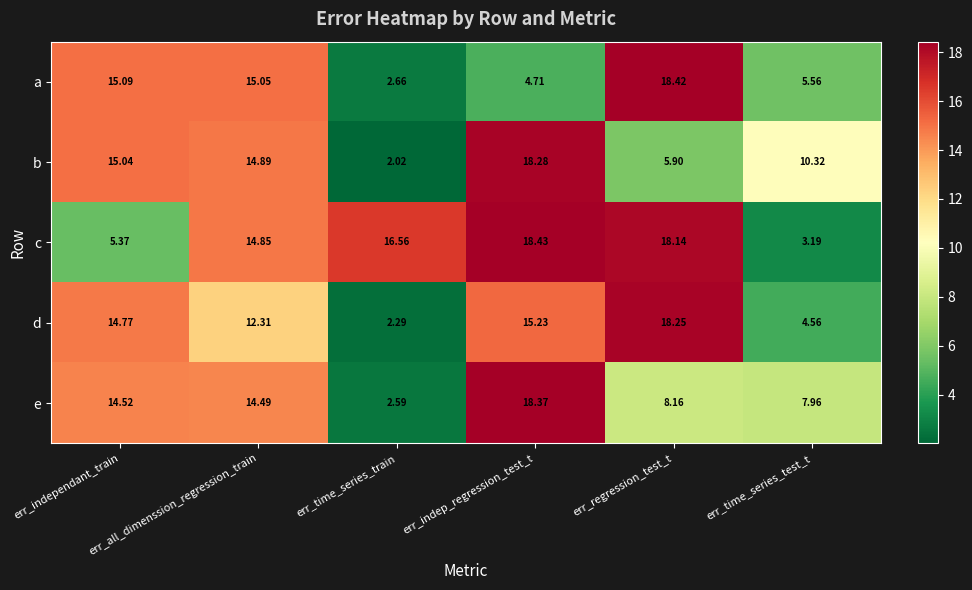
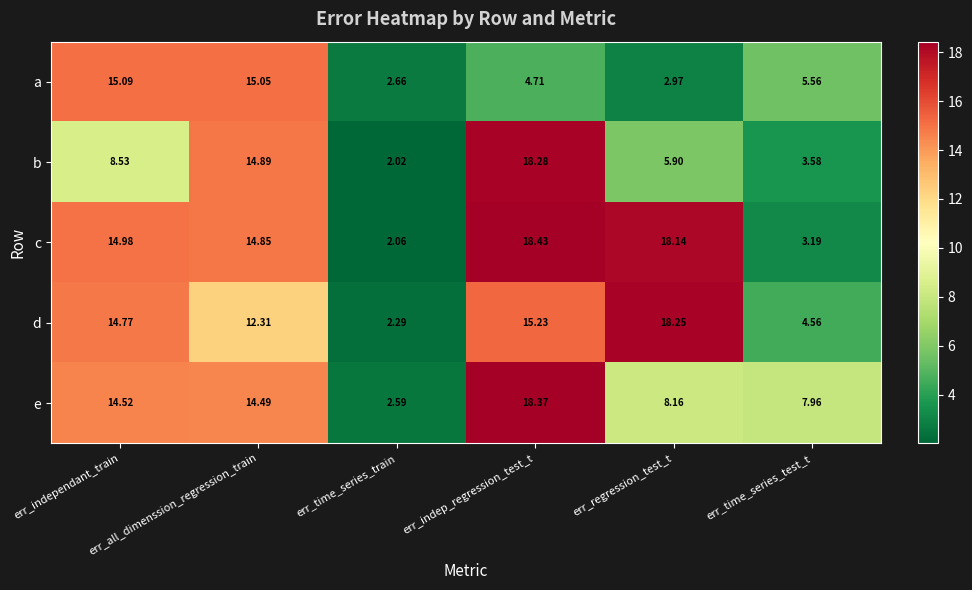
a, err_regression_test_t: 18.42 -> 2.97
b, err_independant_train: 15.04 -> 8.53
b, err_time_series_test_t: 10.32 -> 3.58
c, err_independant_train: 5.37 -> 14.98
c, err_time_series_train: 16.56 -> 2.06
